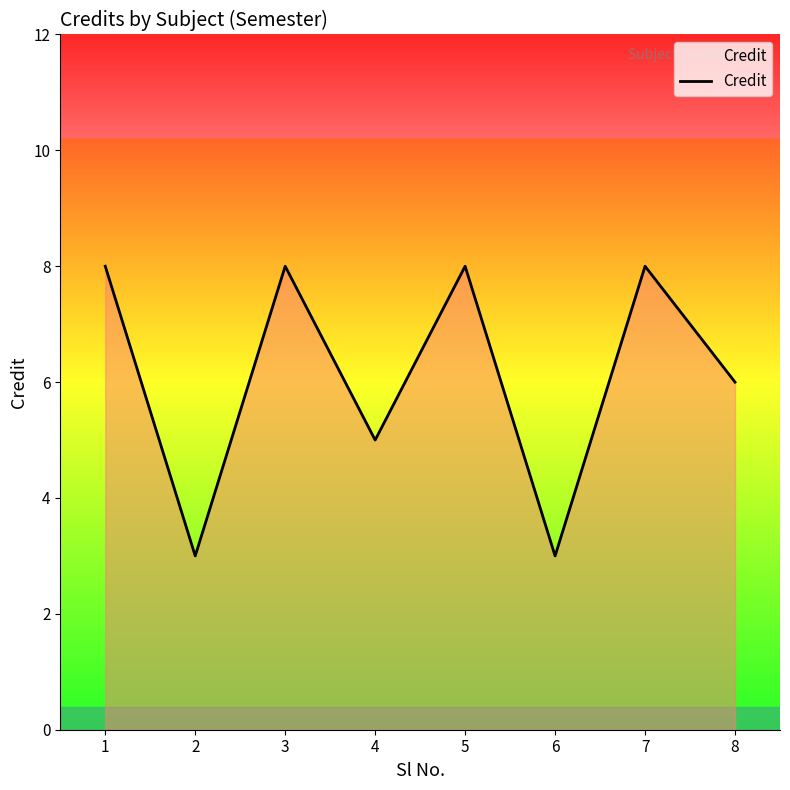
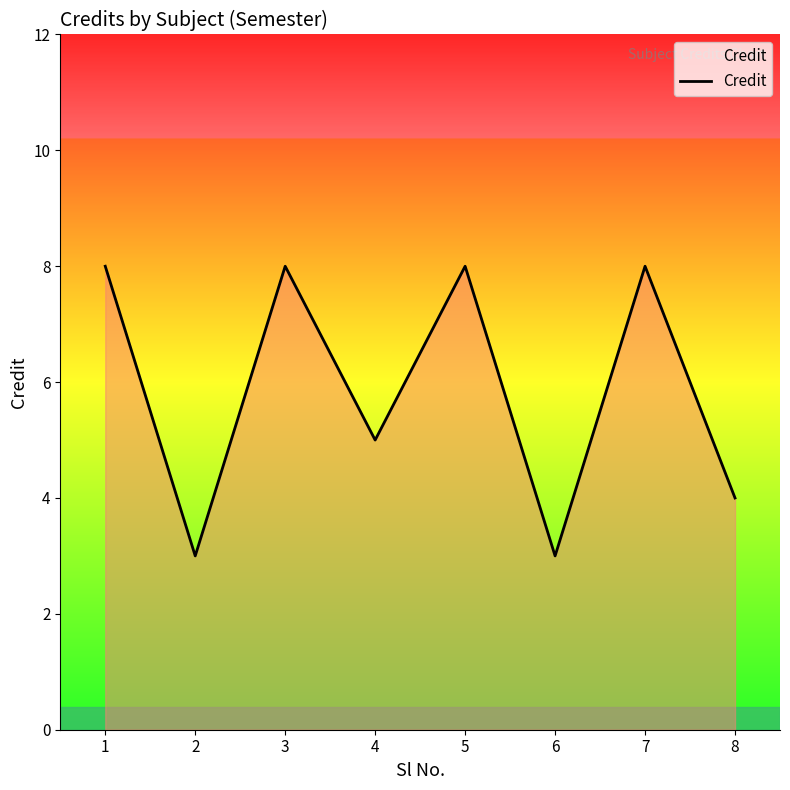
8: 6 -> 4
